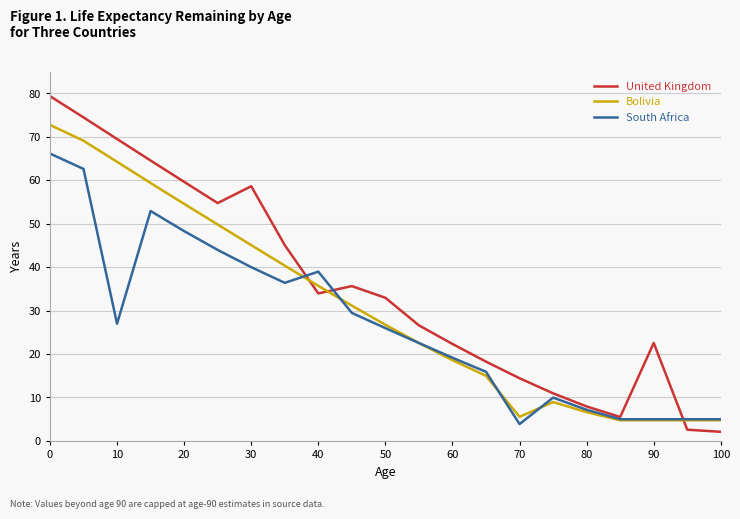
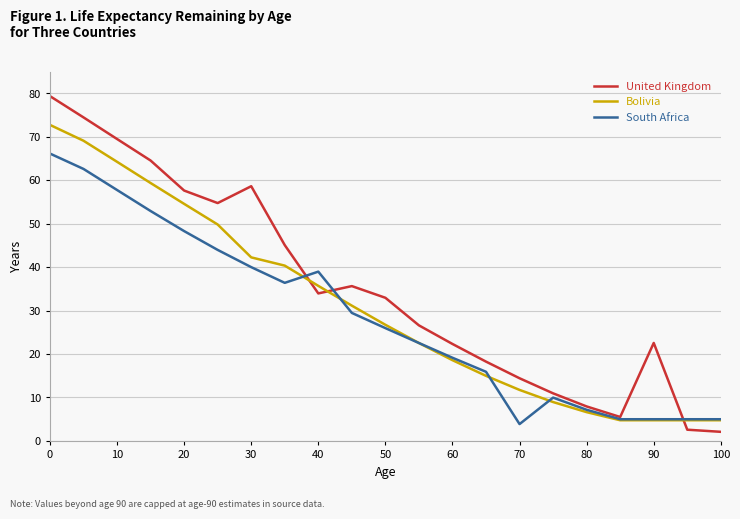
South Africa, 10: 27 -> 58
United Kingdom, 20: 60 -> 58
Bolivia, 30: 45 -> 42
Bolivia, 70: 6 -> 12
